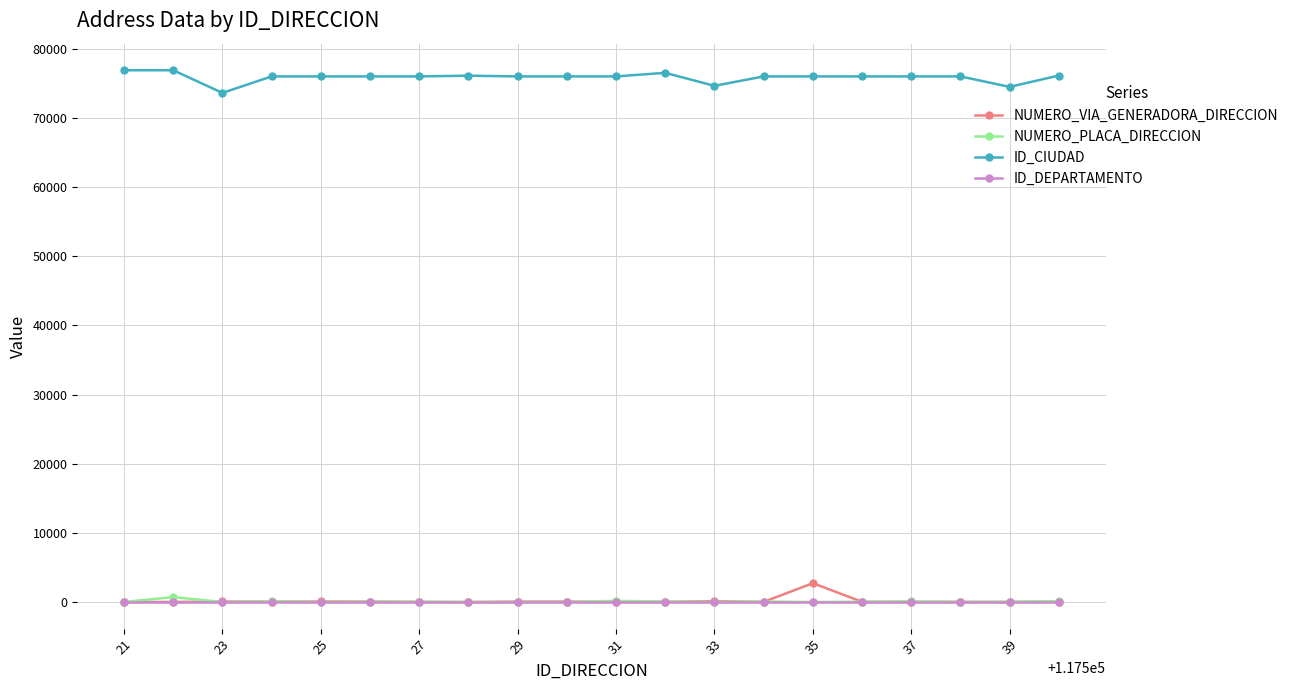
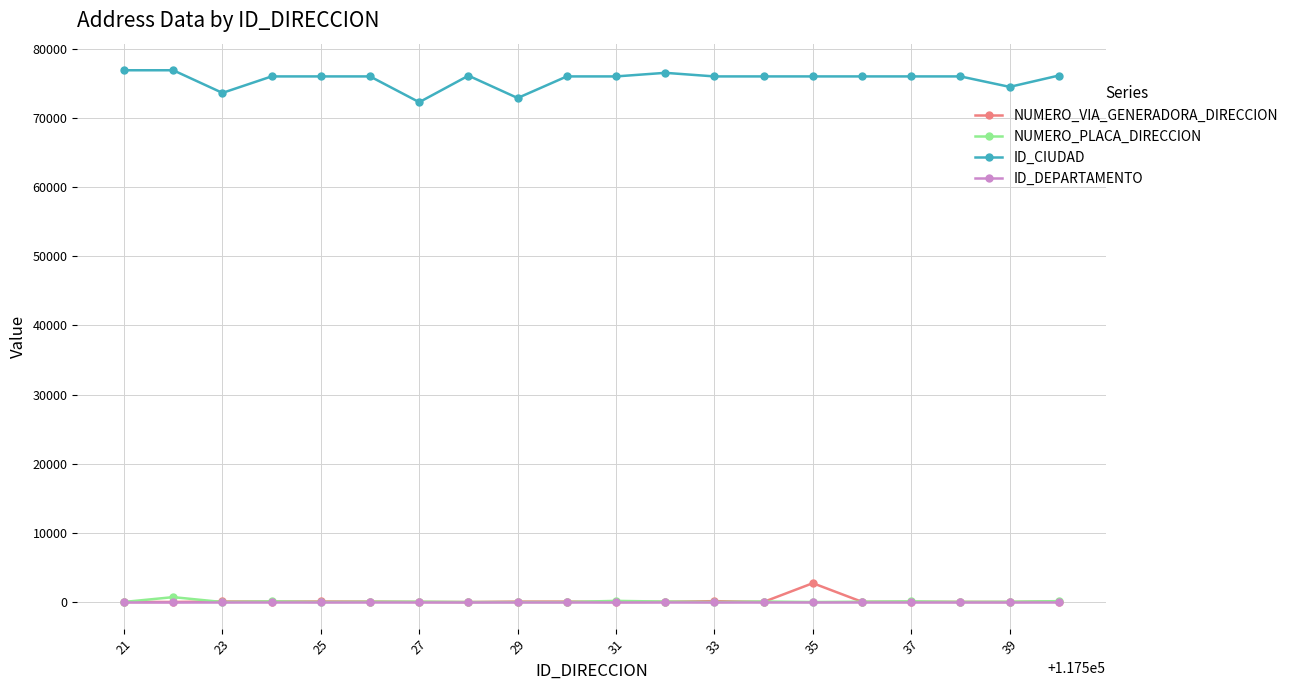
ID_CIUDAD, 27: 76000 -> 72000
ID_CIUDAD, 29: 76000 -> 73000
ID_CIUDAD, 33: 75000 -> 76000
